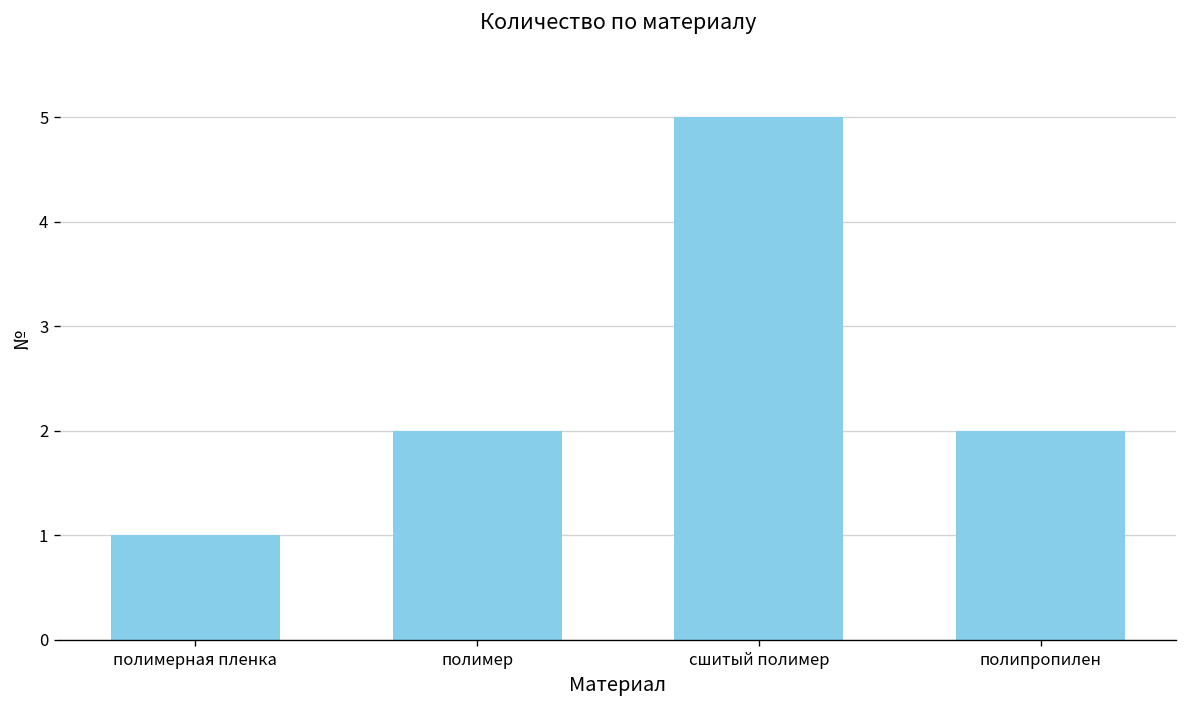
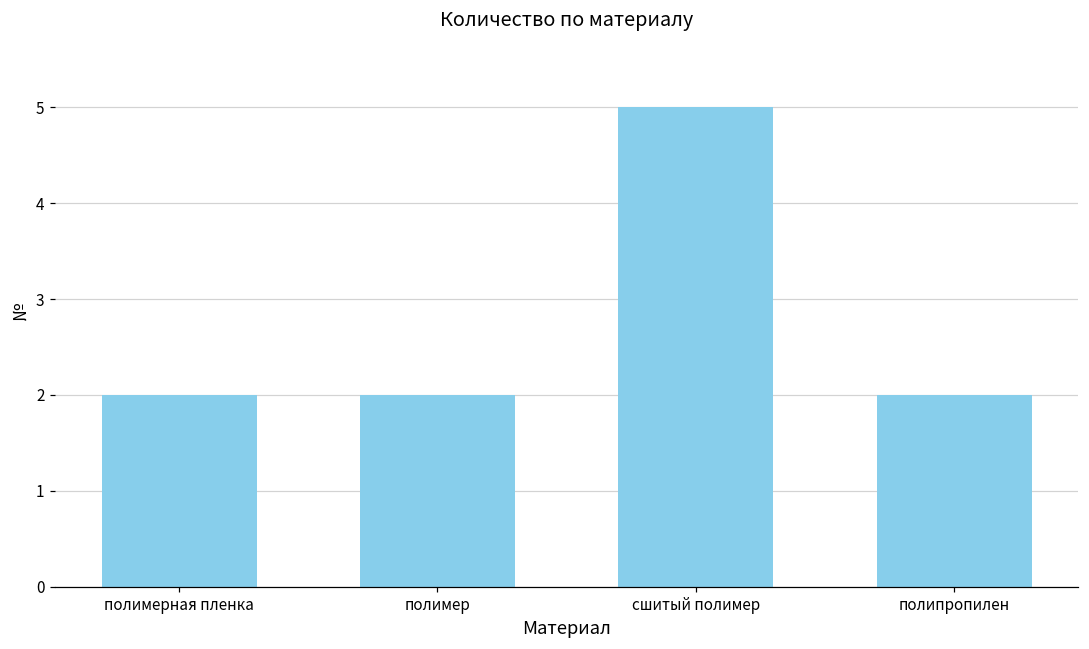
полимерная пленка: 1 -> 2
